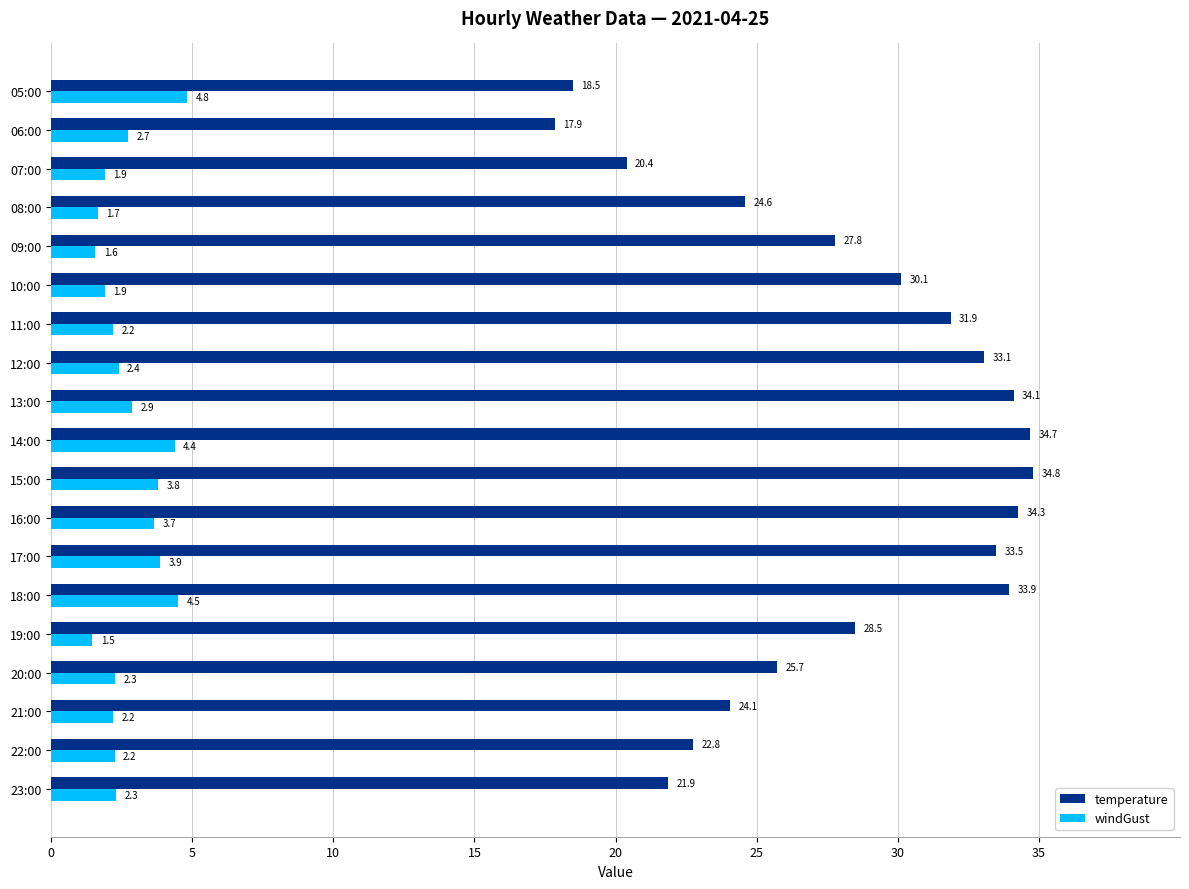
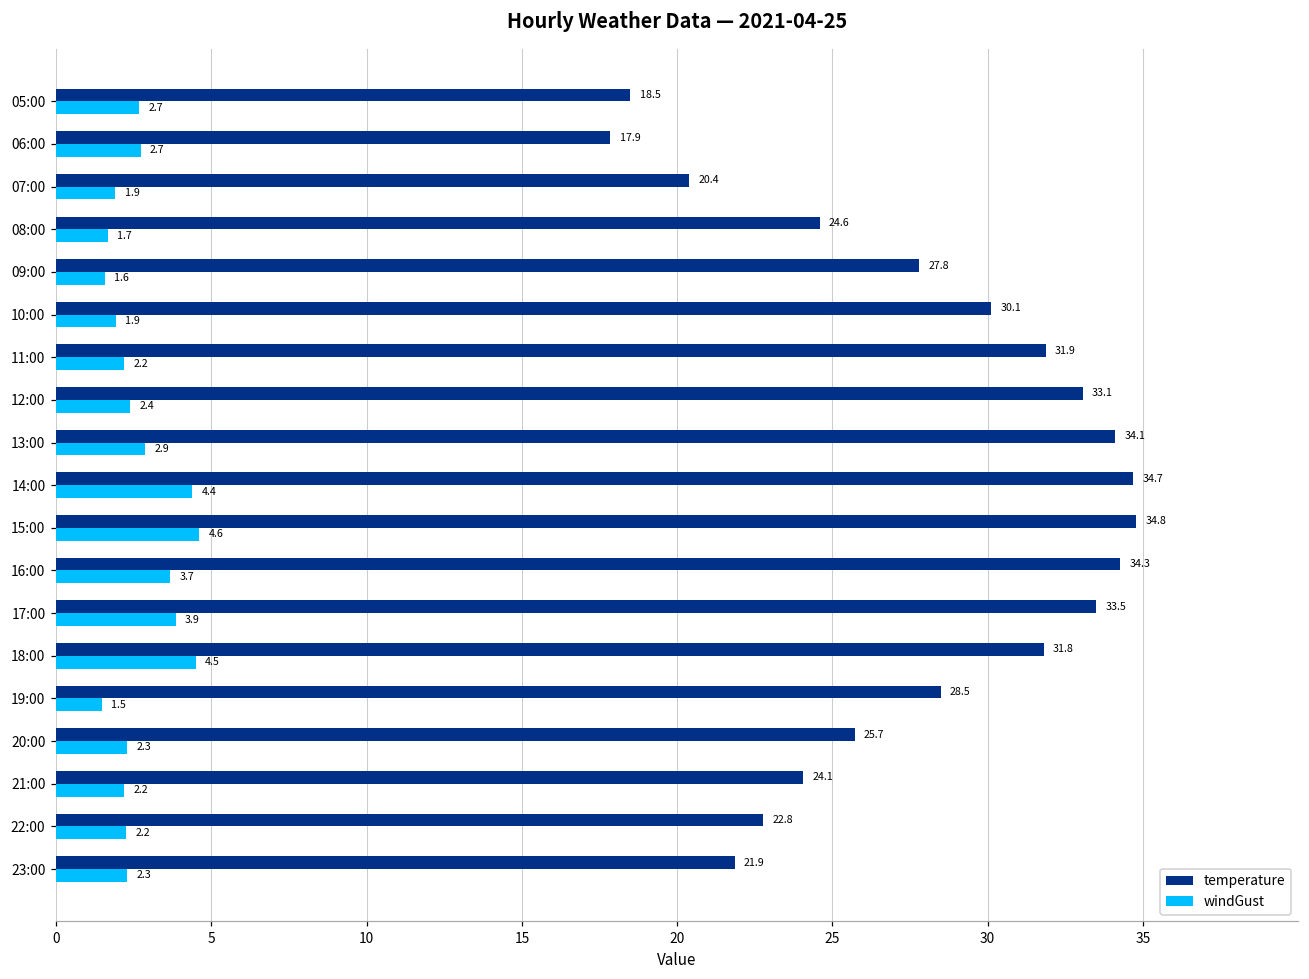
windGust, 05:00: 4.8 -> 2.7
windGust, 15:00: 3.8 -> 4.6
temperature, 18:00: 33.9 -> 31.8
